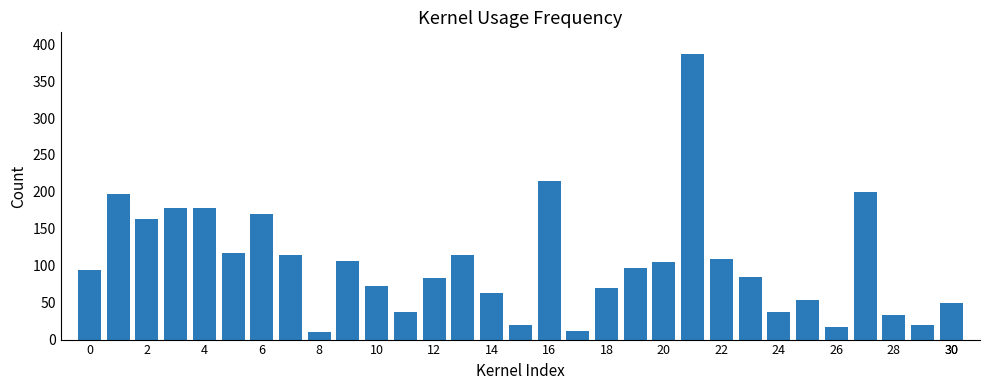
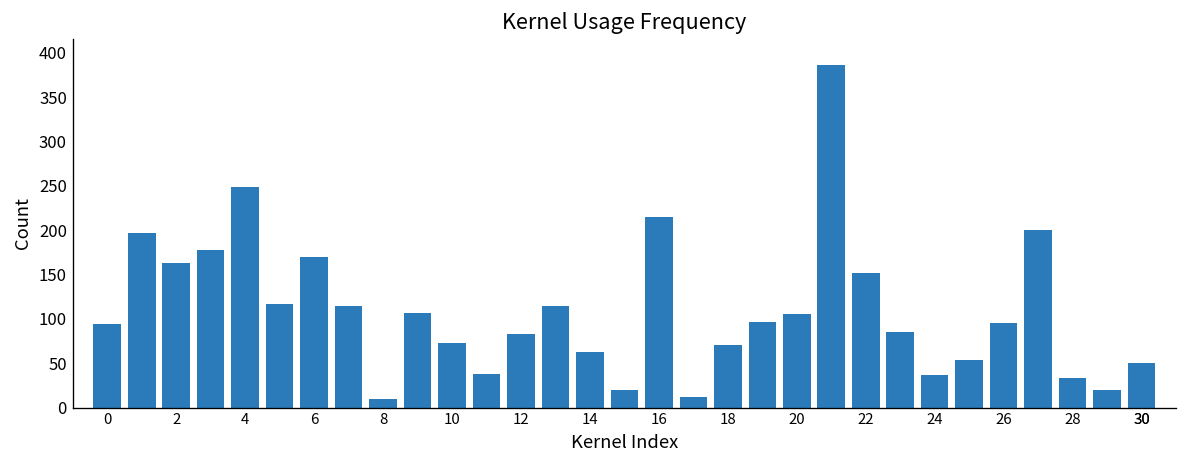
4: 180 -> 250
22: 110 -> 150
26: 20 -> 100
